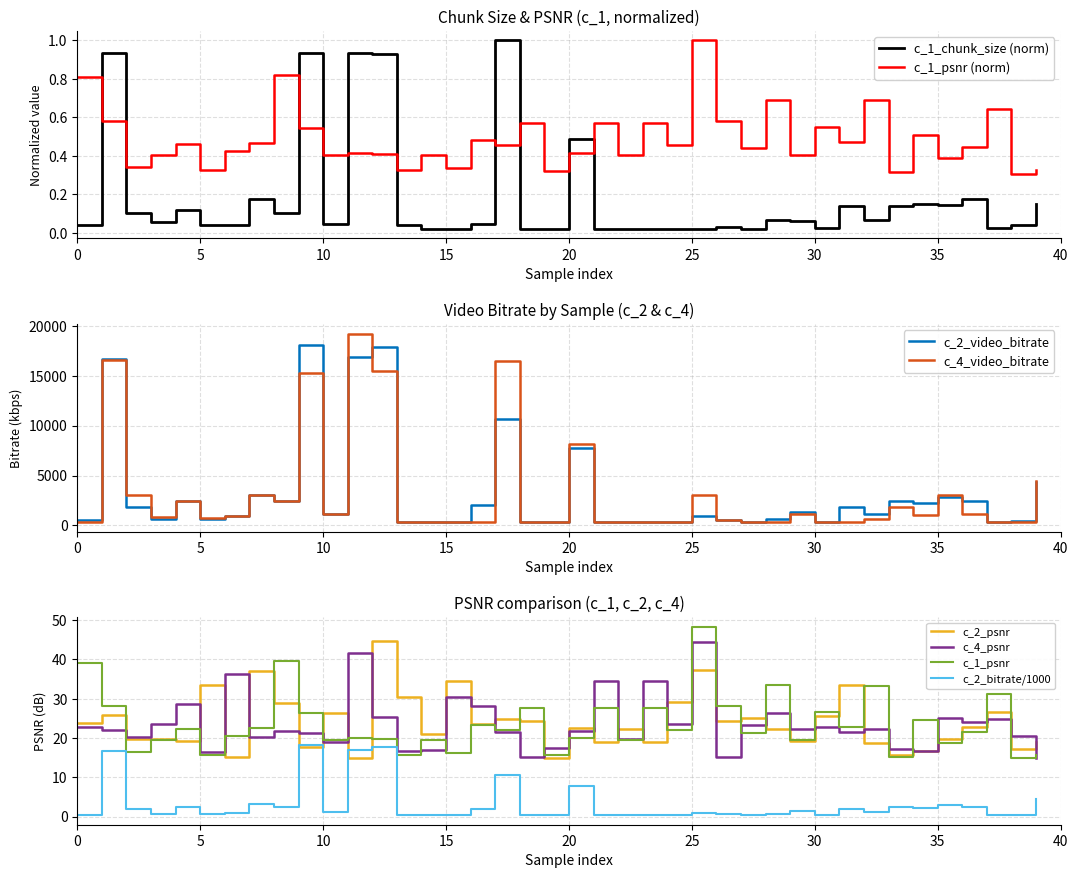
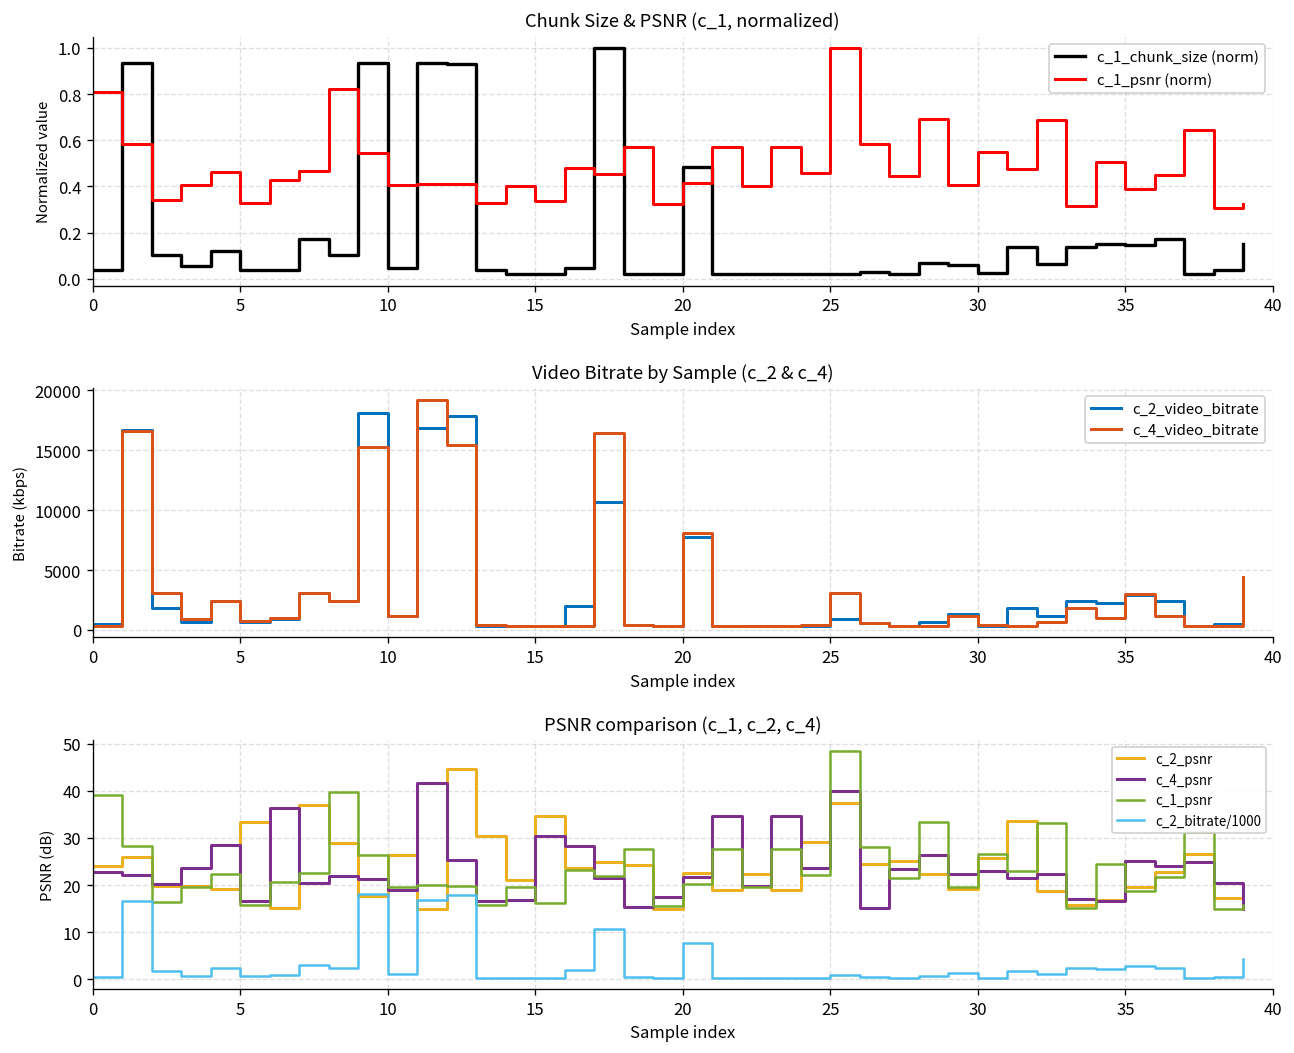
PSNR comparison (c_1, c_2, c_4), c_4_psnr, 25: 44 -> 40
